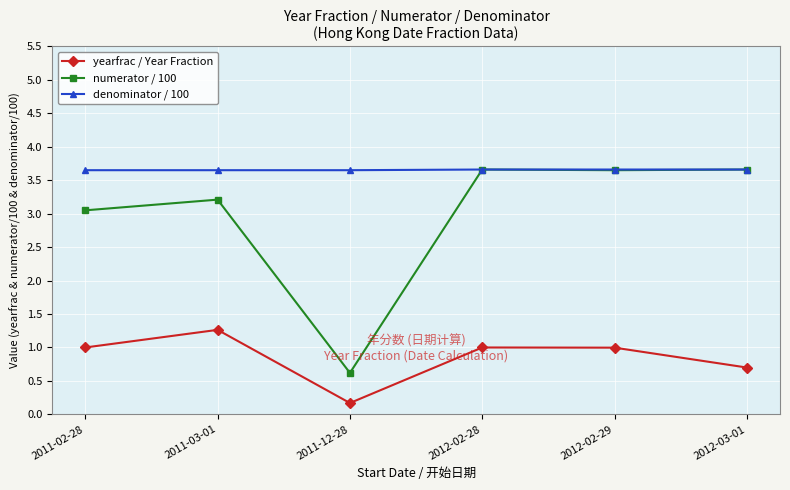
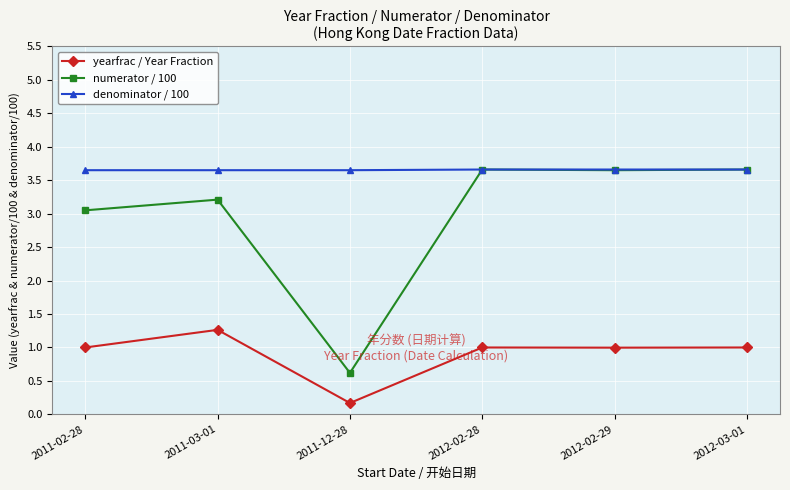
yearfrac / Year Fraction, 2012-03-01: 0.7 -> 1.0
